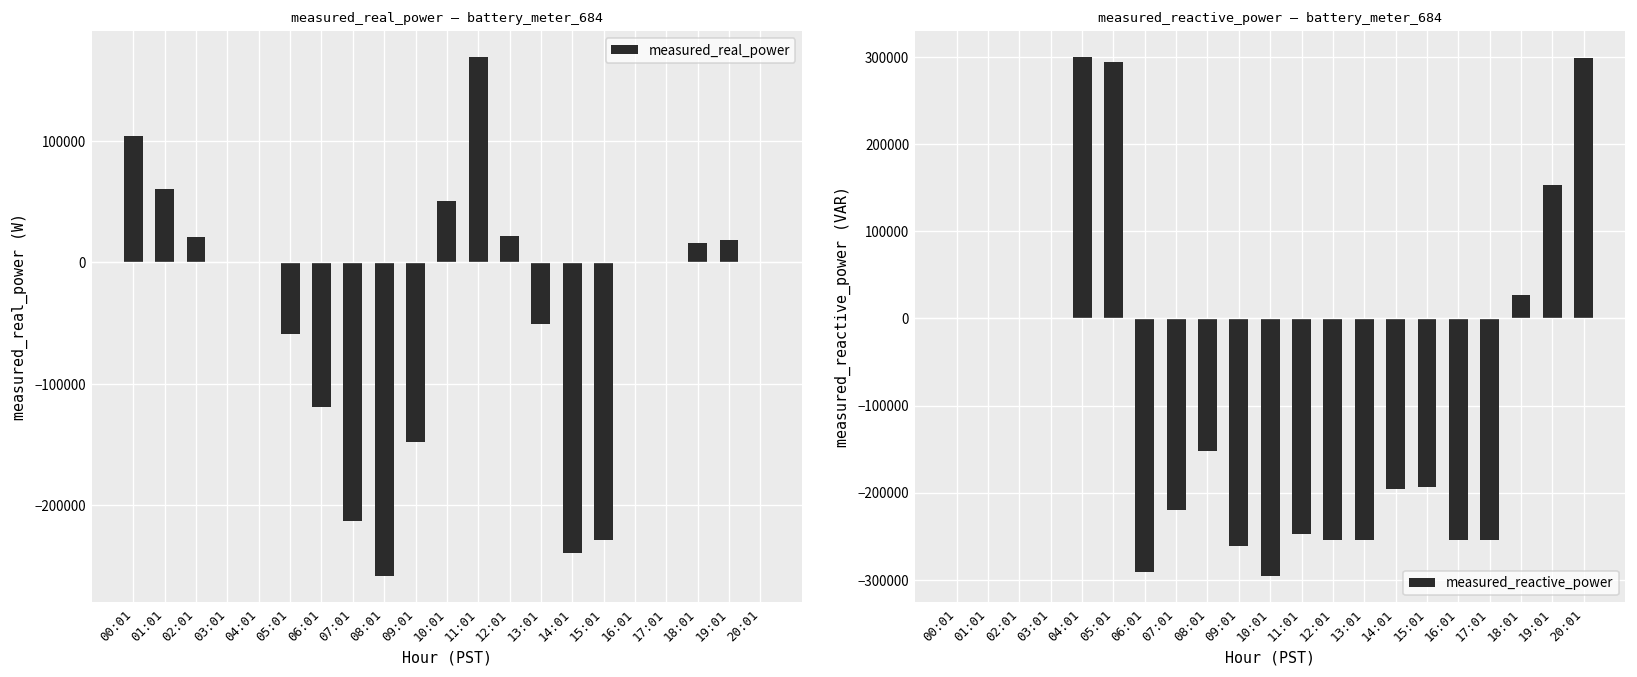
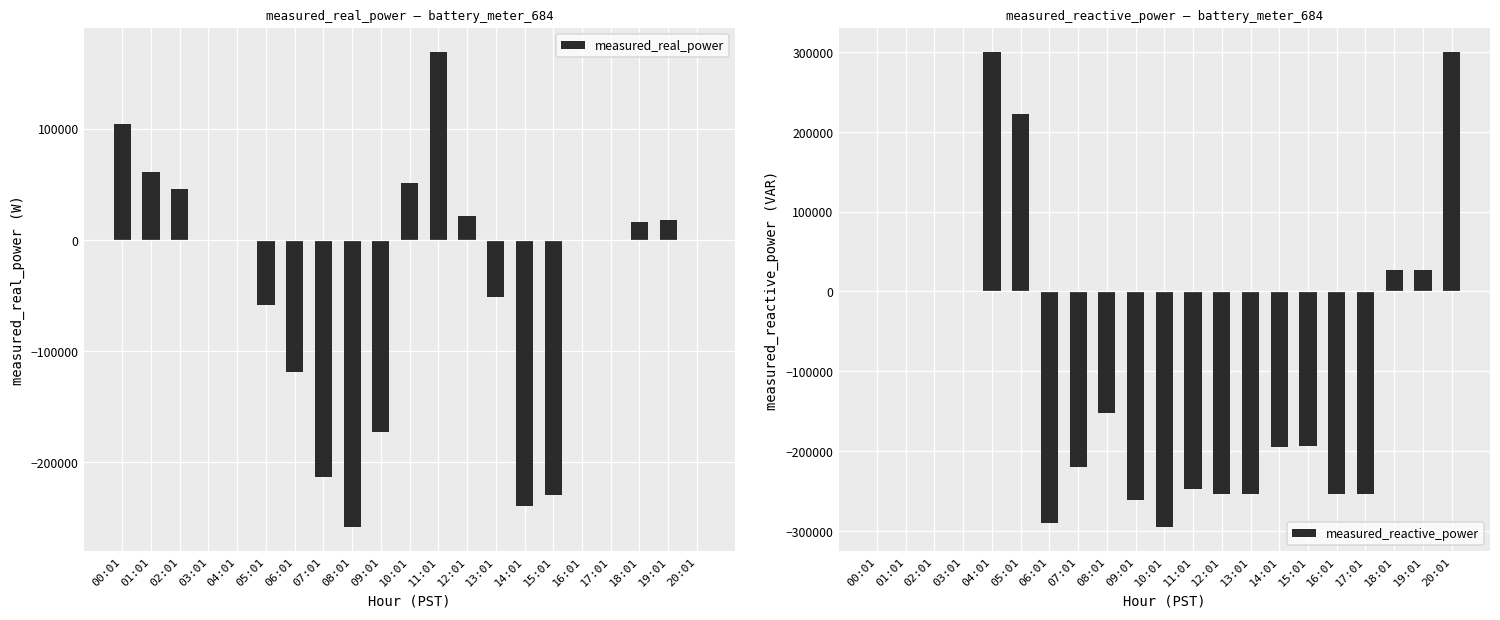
measured_real_power — battery_meter_684, 02:01: 21000 -> 46000
measured_real_power — battery_meter_684, 09:01: -148000 -> -173000
measured_reactive_power — battery_meter_684, 05:01: 290000 -> 220000
measured_reactive_power — battery_meter_684, 19:01: 150000 -> 30000
